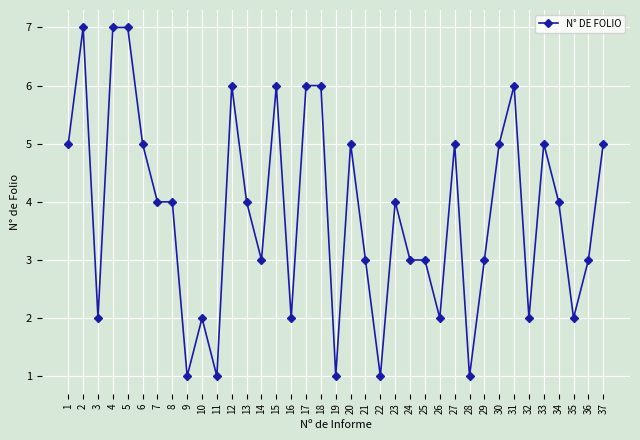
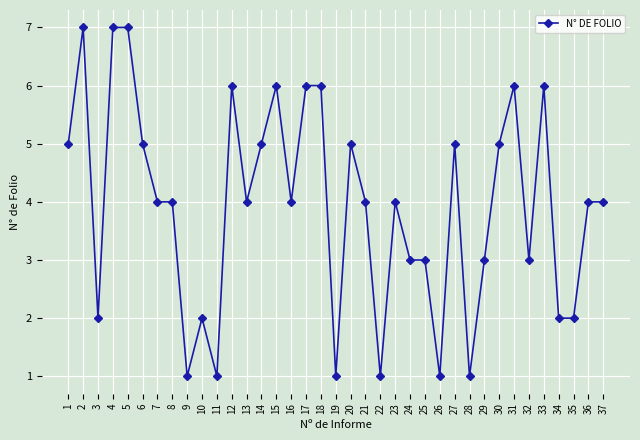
14: 3 -> 5
16: 2 -> 4
21: 3 -> 4
26: 2 -> 1
32: 2 -> 3
33: 5 -> 6
34: 4 -> 2
36: 3 -> 4
37: 5 -> 4
